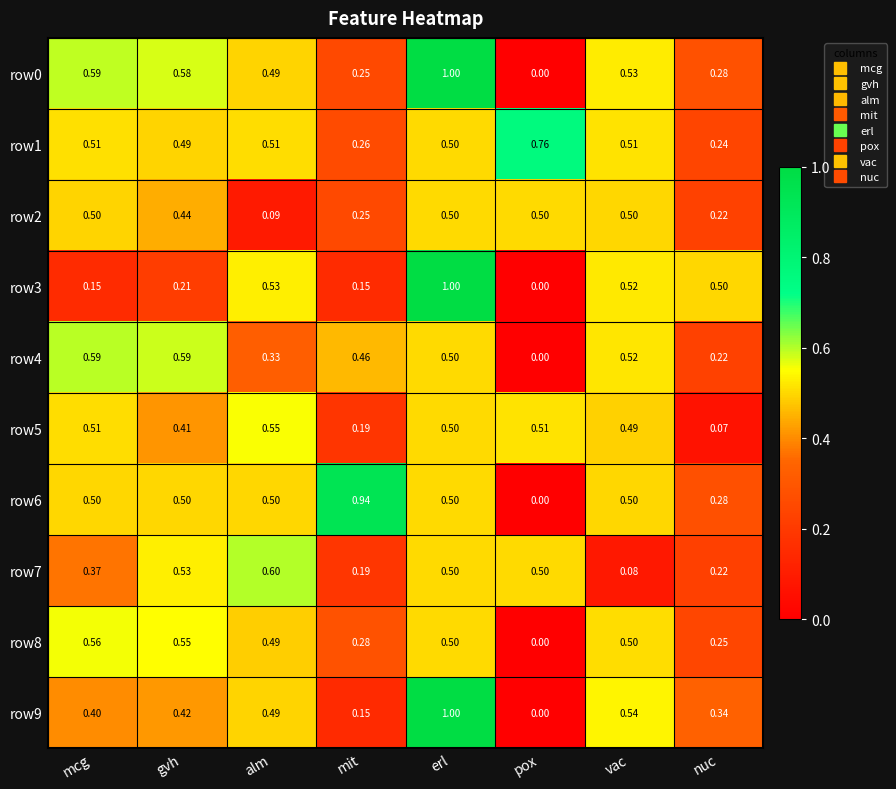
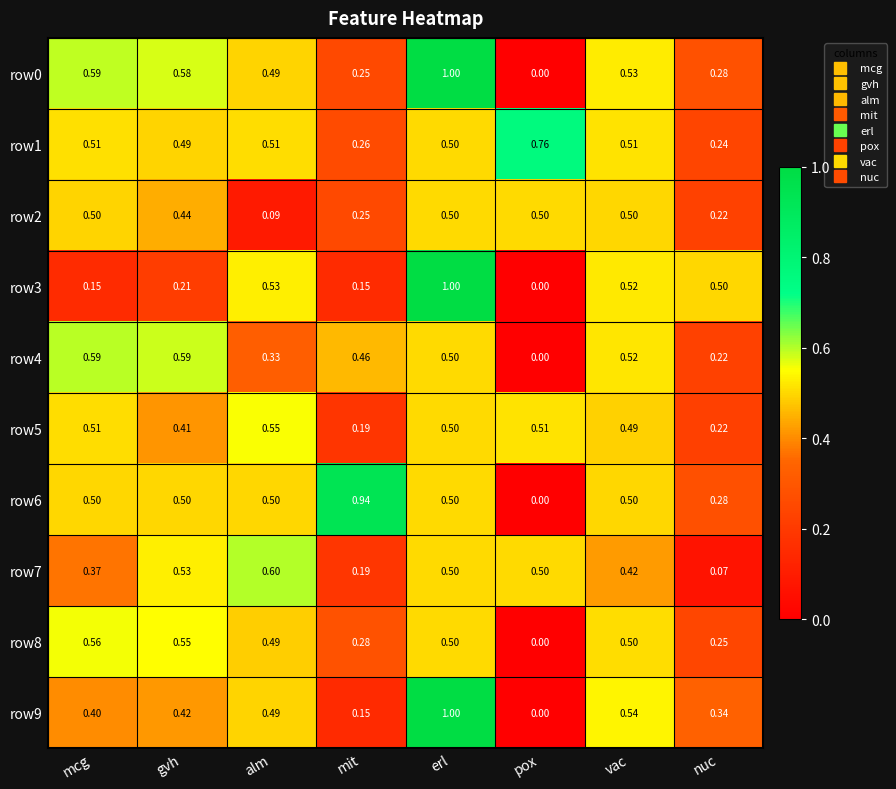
row5, nuc: 0.07 -> 0.22
row7, vac: 0.08 -> 0.42
row7, nuc: 0.22 -> 0.07
